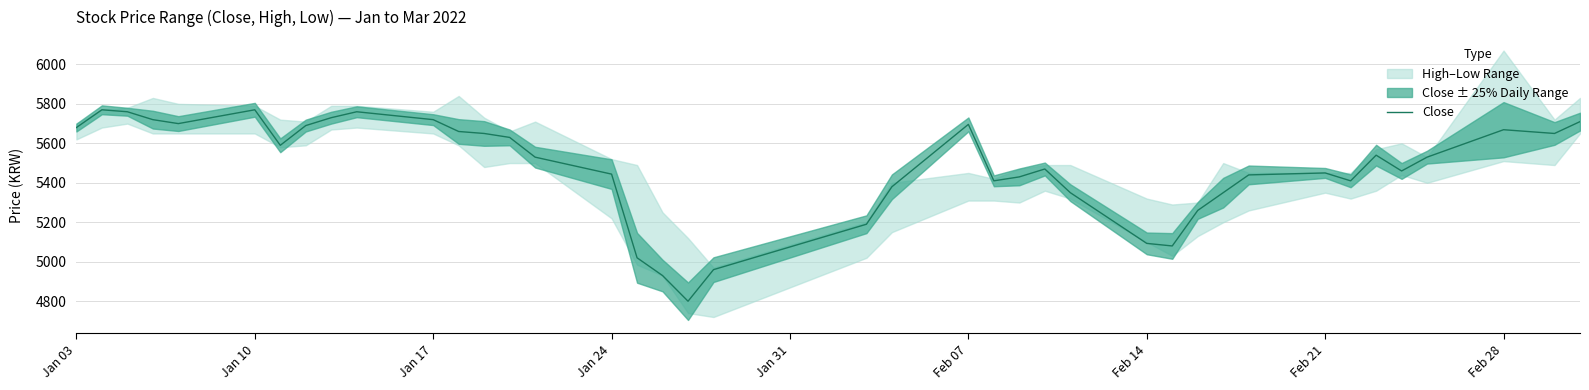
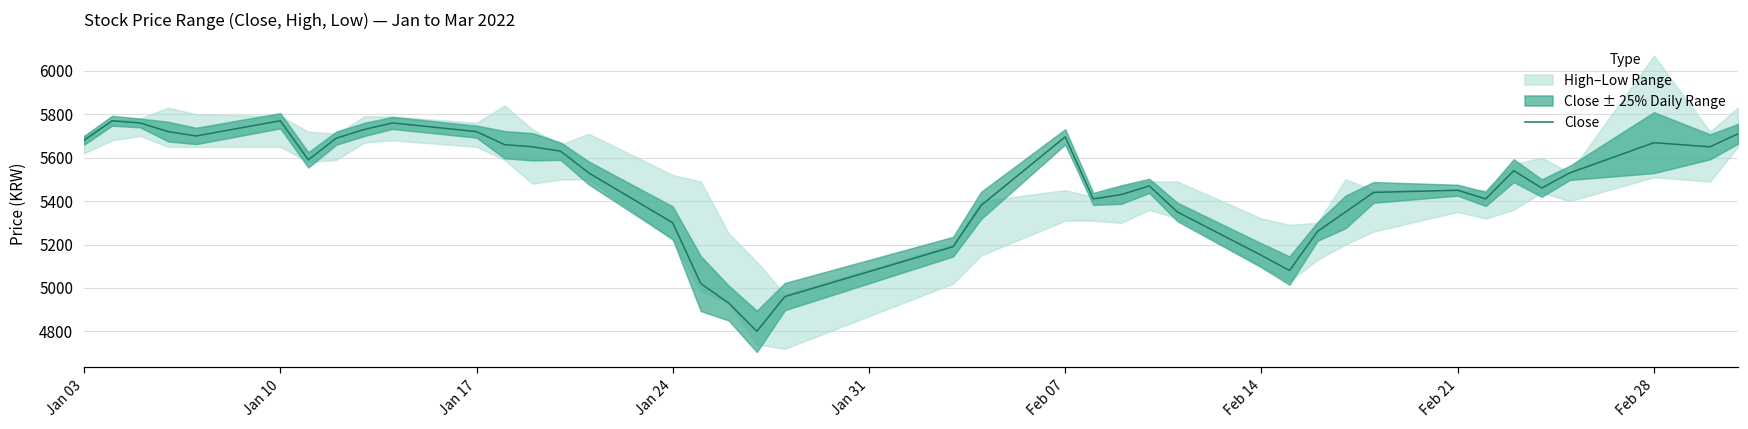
Close, Jan 24: 5440 -> 5300
Close, Feb 14: 5090 -> 5150
